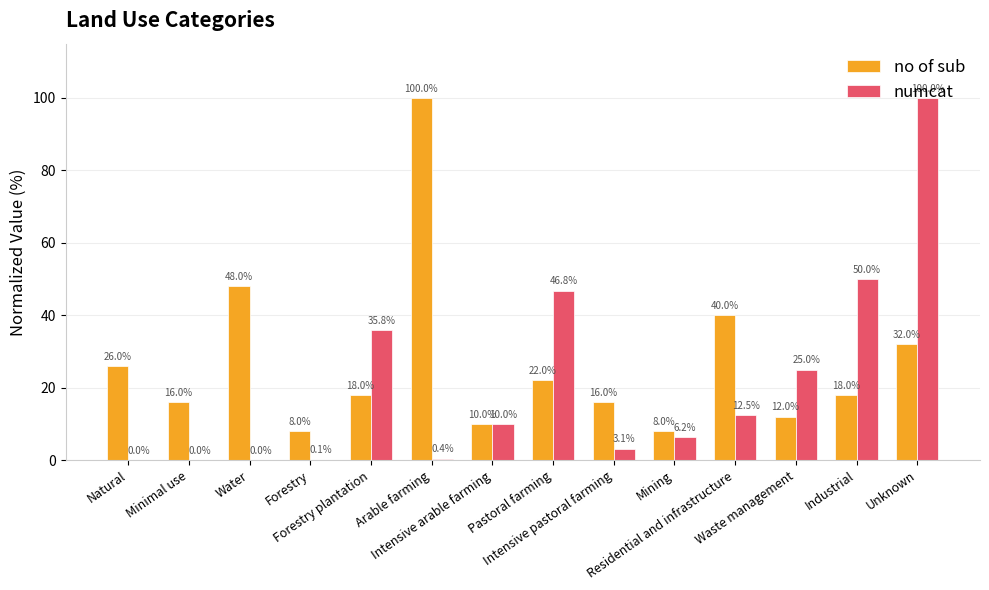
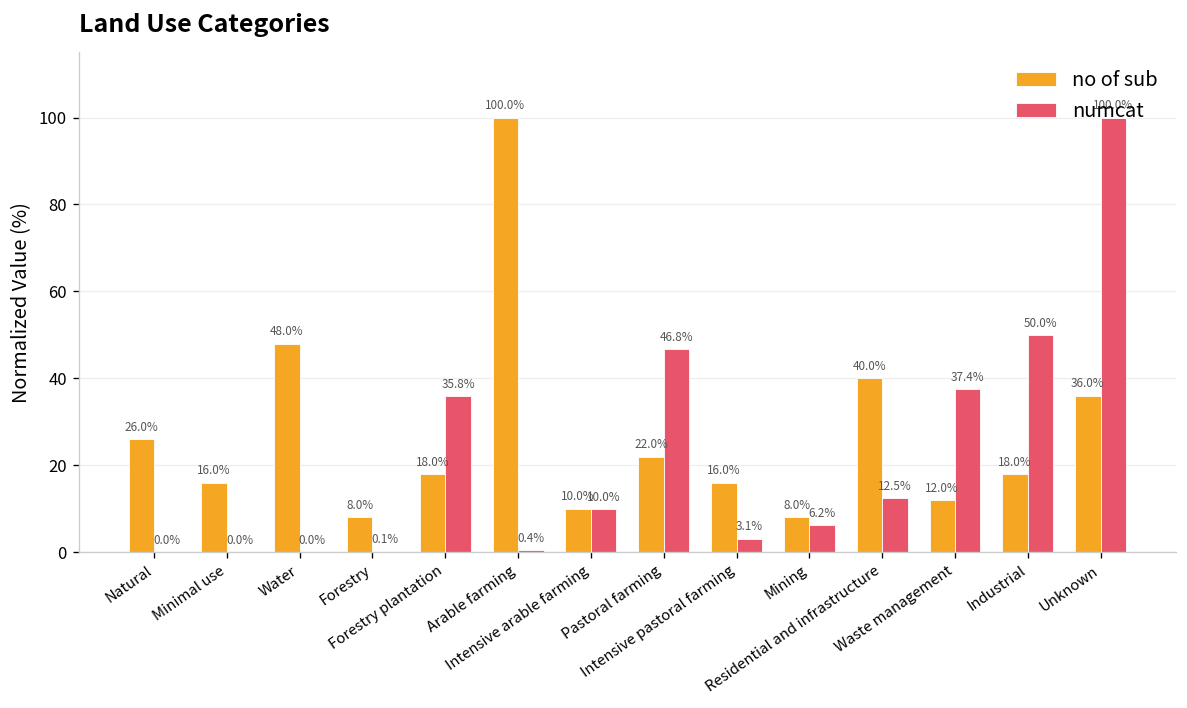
numcat, Waste management: 25.0% -> 37.4%
no of sub, Unknown: 32.0% -> 36.0%
